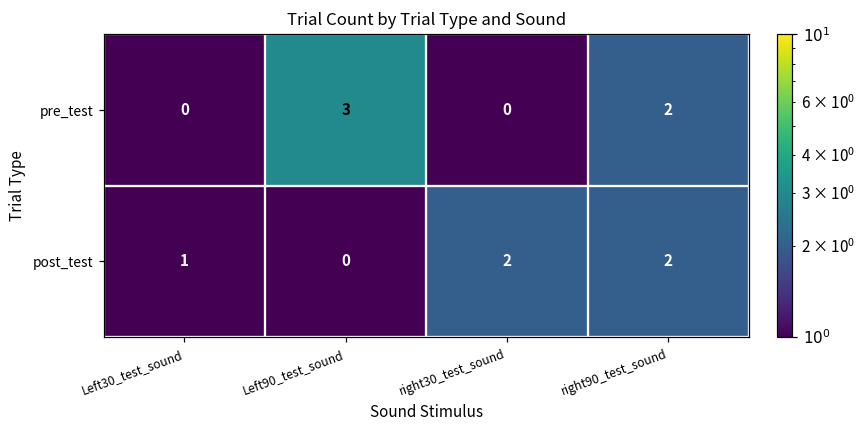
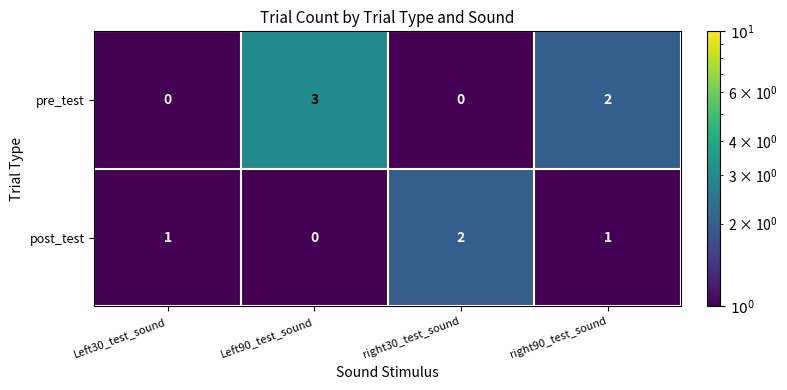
post_test, right90_test_sound: 2 -> 1
